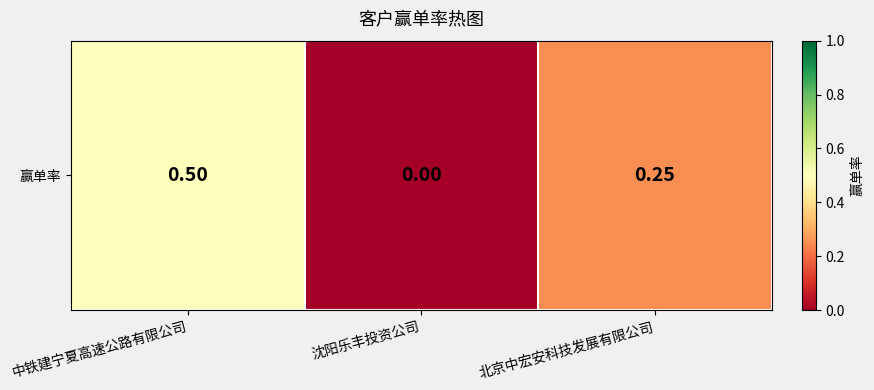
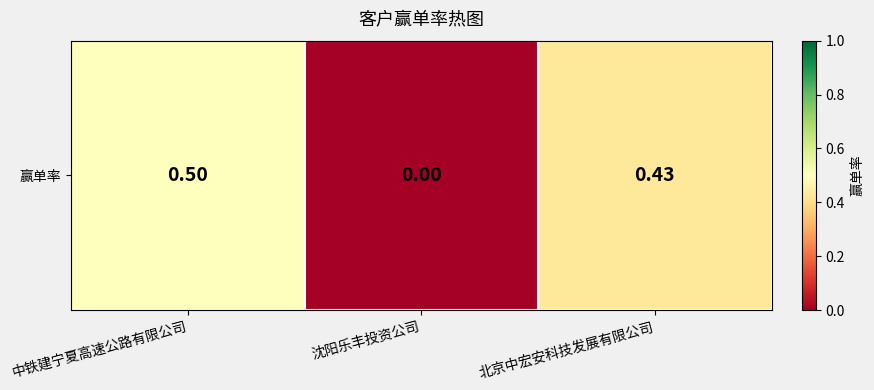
赢单率, 北京中宏安科技发展有限公司: 0.25 -> 0.43
